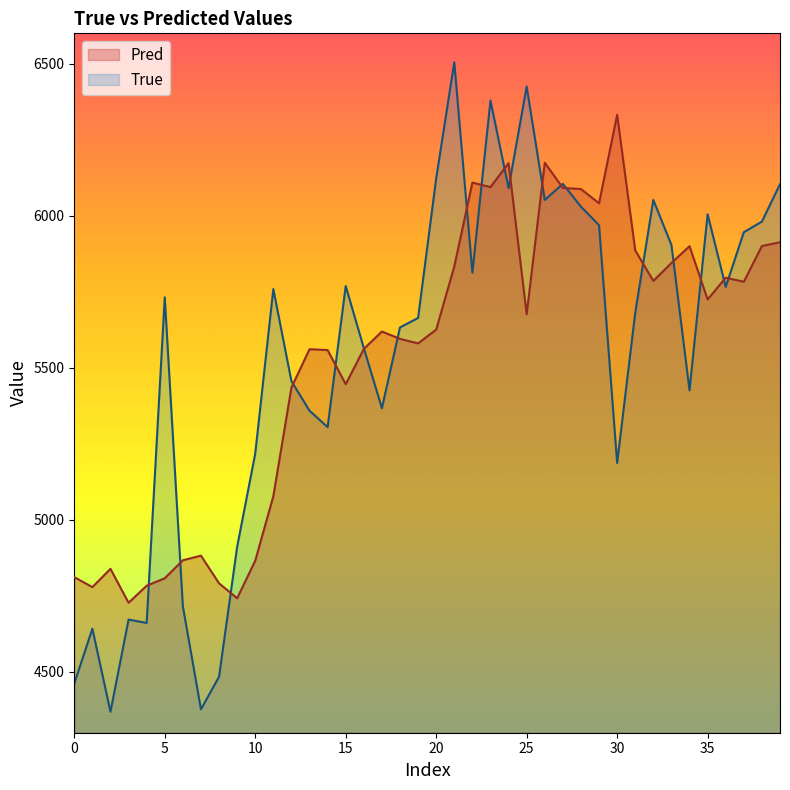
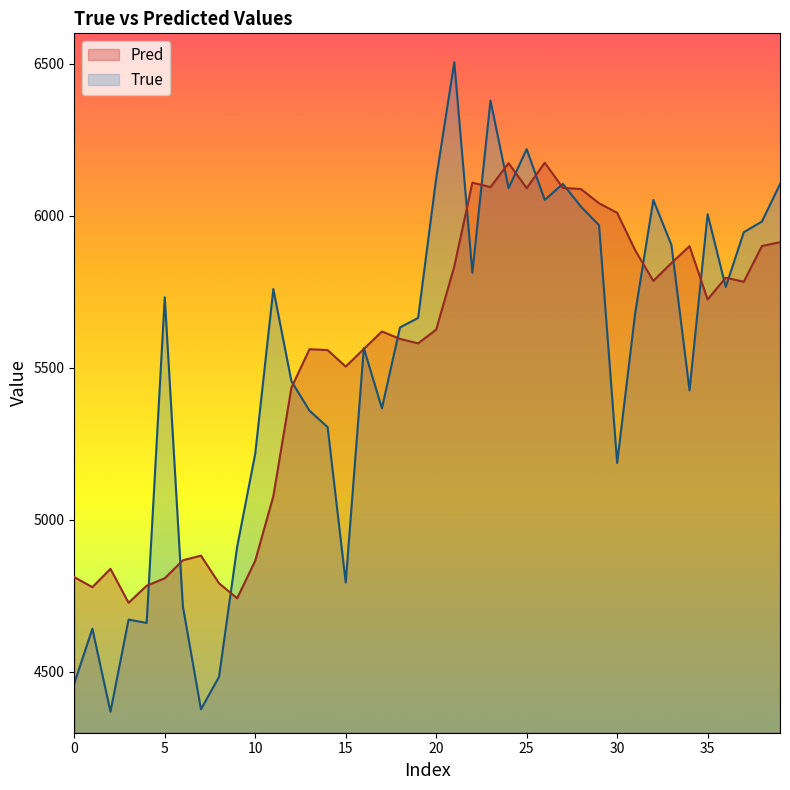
Pred, 15: 5450 -> 5500
True, 15: 5770 -> 4790
Pred, 25: 5680 -> 6090
True, 25: 6430 -> 6220
Pred, 30: 6330 -> 6010
